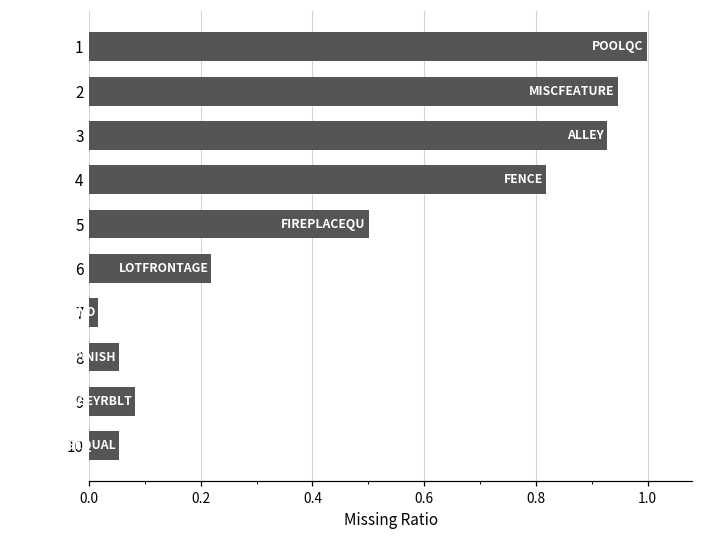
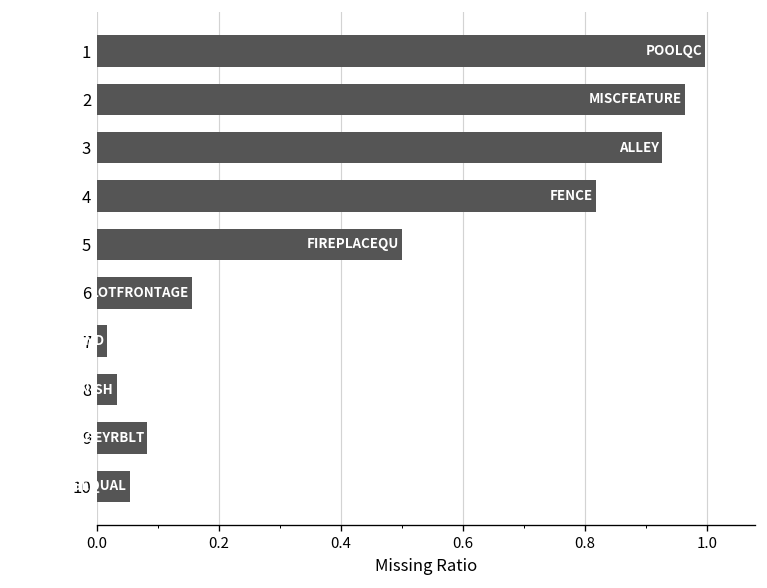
2: 0.95 -> 0.97
6: 0.22 -> 0.16
8: 0.05 -> 0.03
